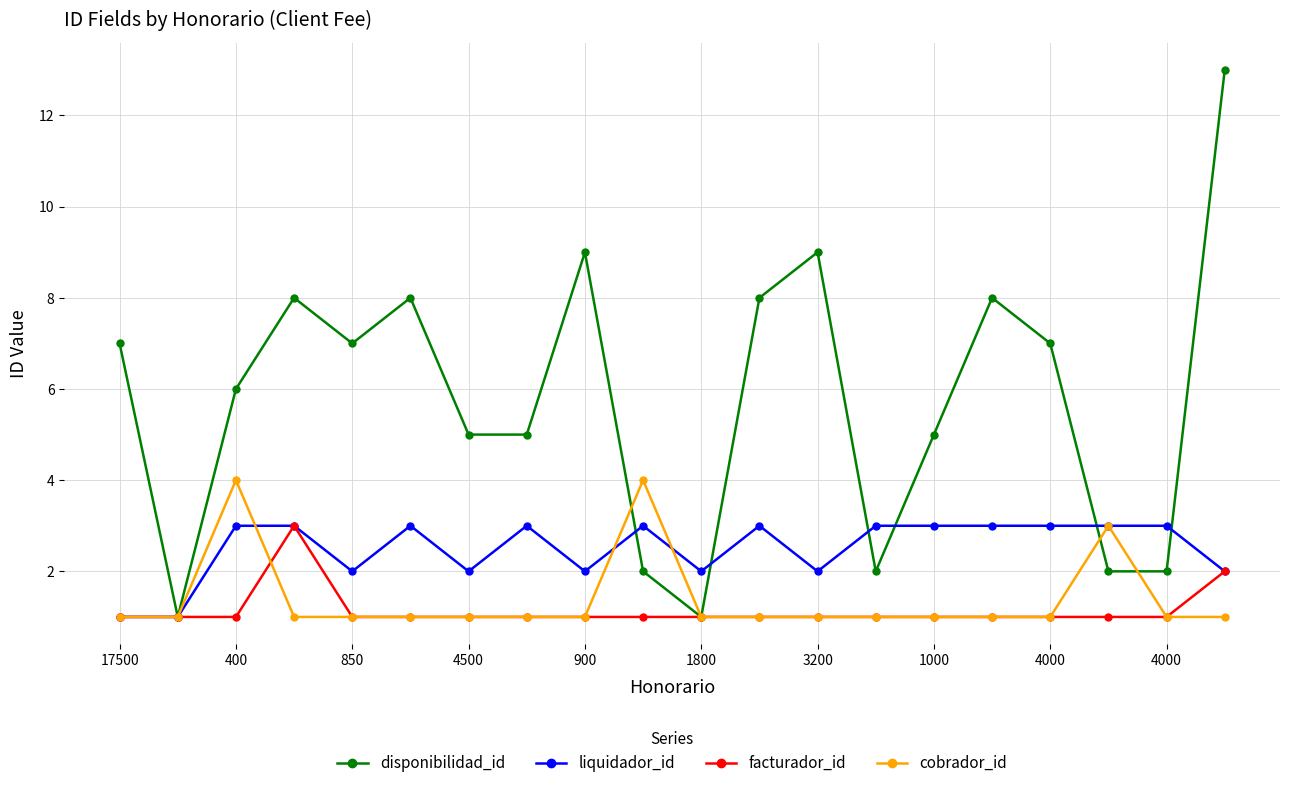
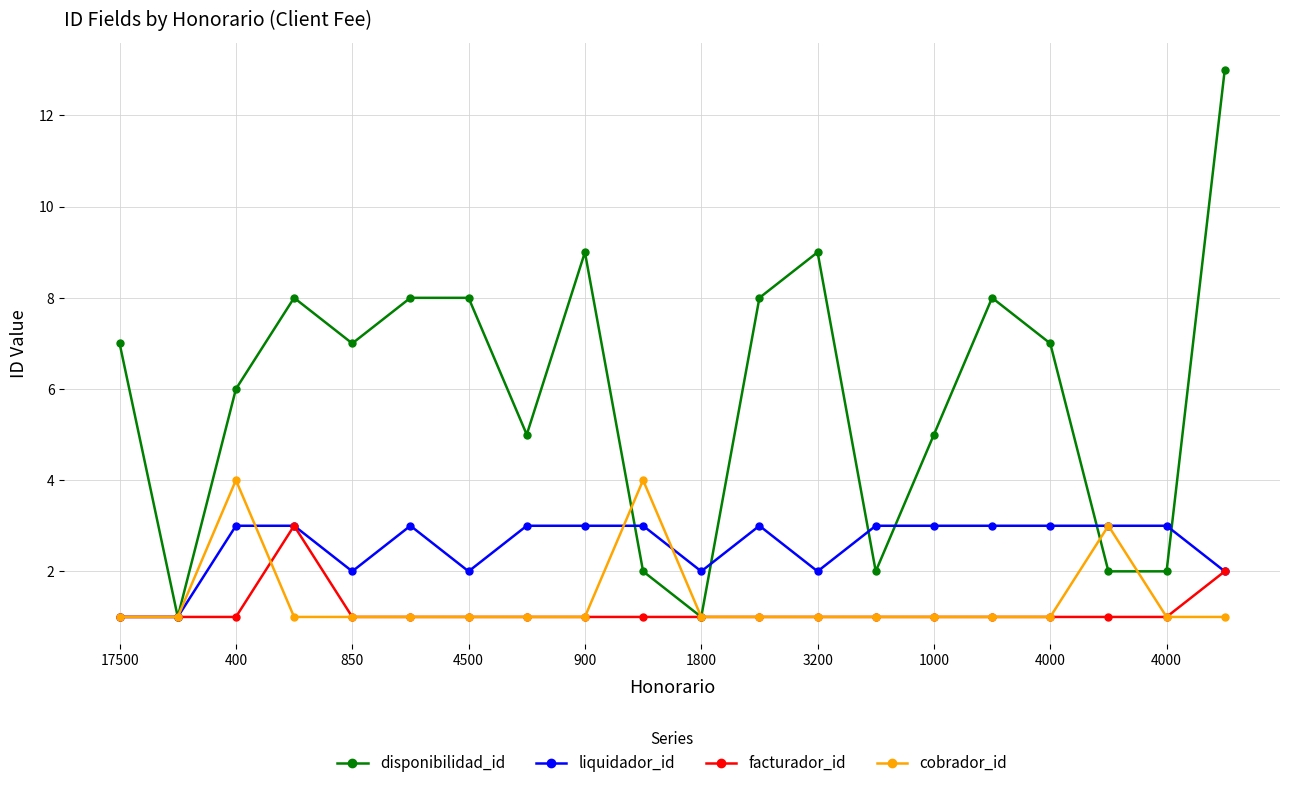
disponibilidad_id, 4500: 5 -> 8
liquidador_id, 900: 2 -> 3
